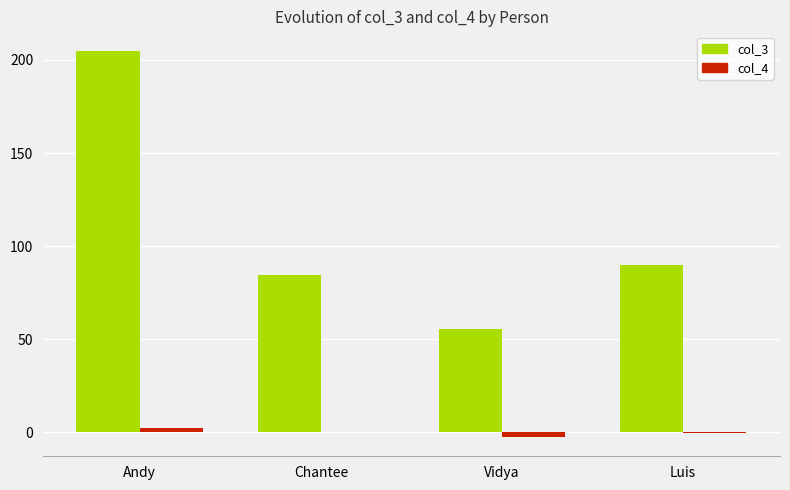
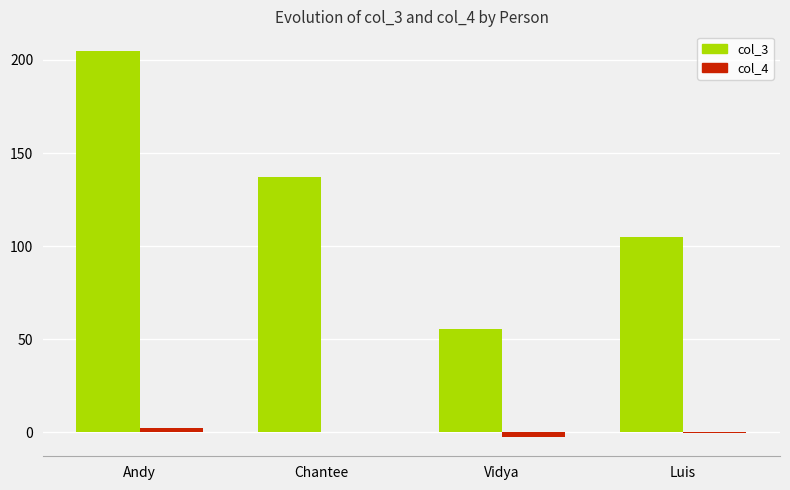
col_3, Chantee: 85 -> 137
col_3, Luis: 90 -> 105
